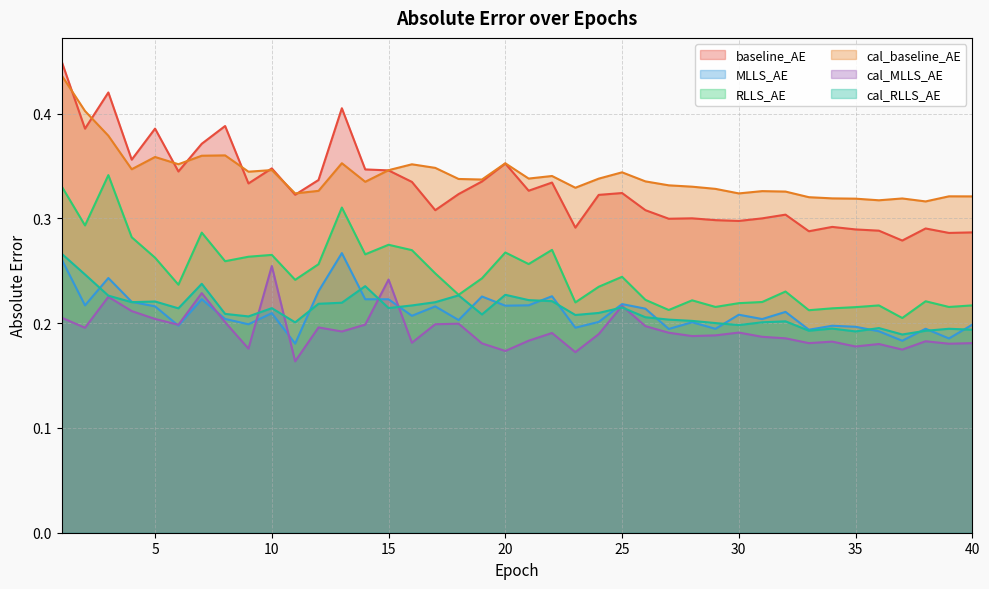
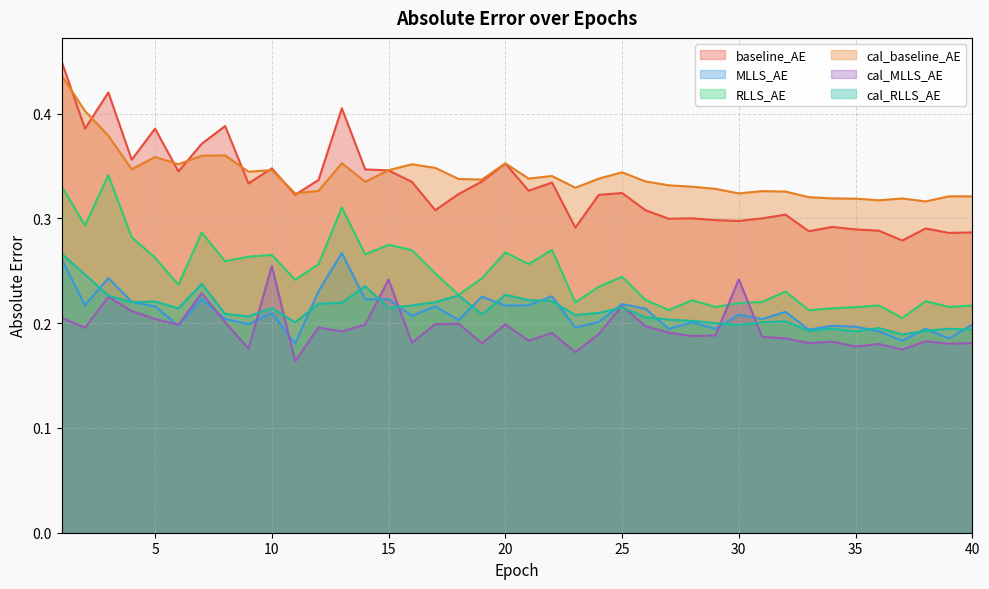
cal_MLLS_AE, 20: 0.173 -> 0.199
cal_MLLS_AE, 30: 0.191 -> 0.242
